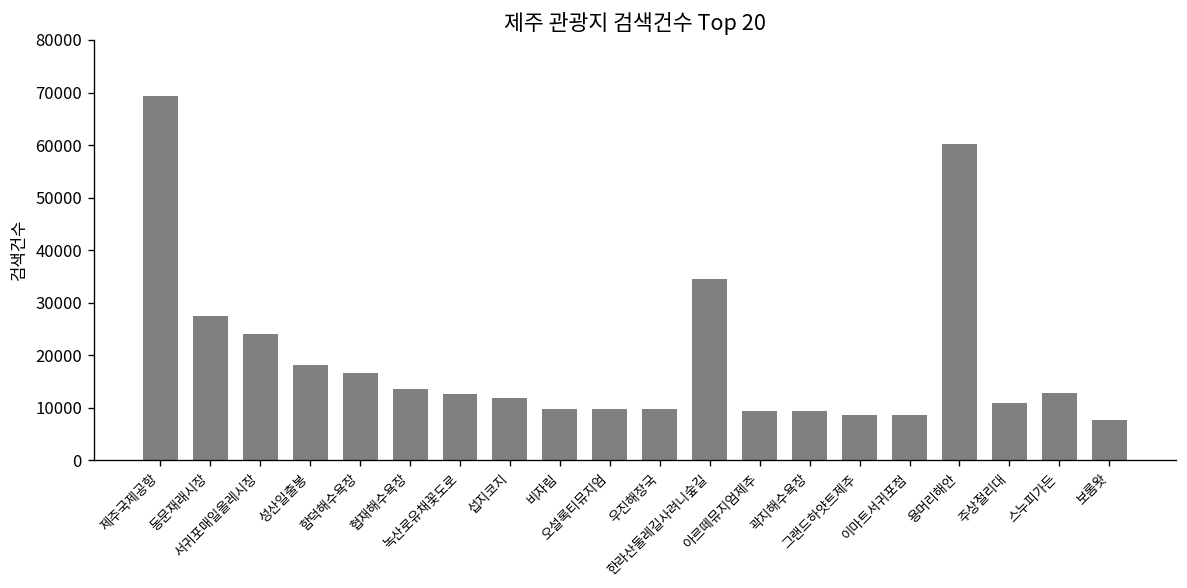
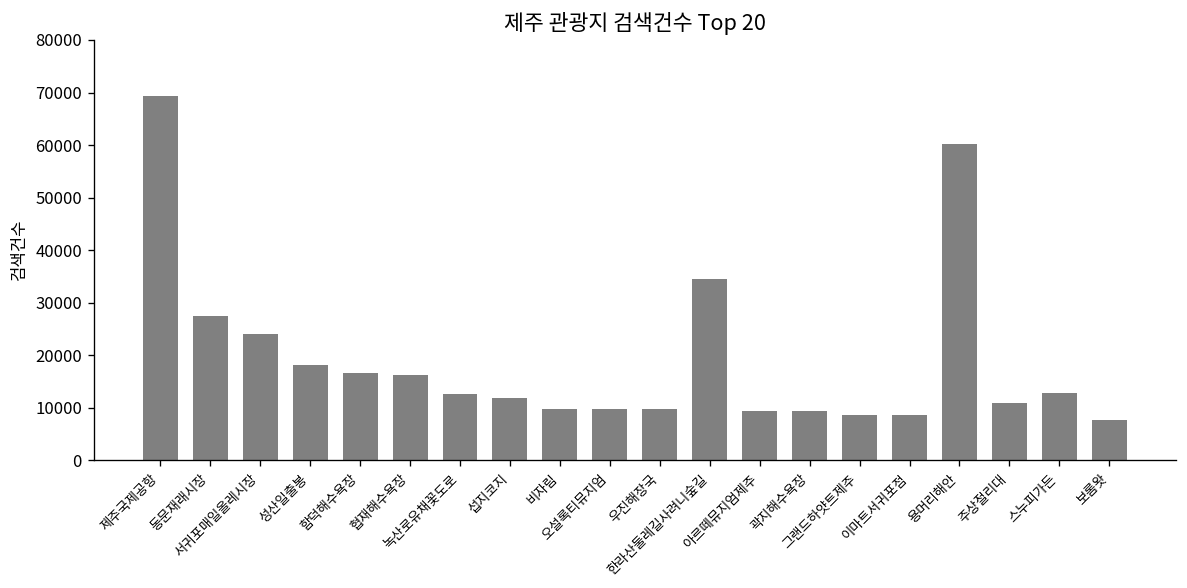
협재해수욕장: 14000 -> 16000
